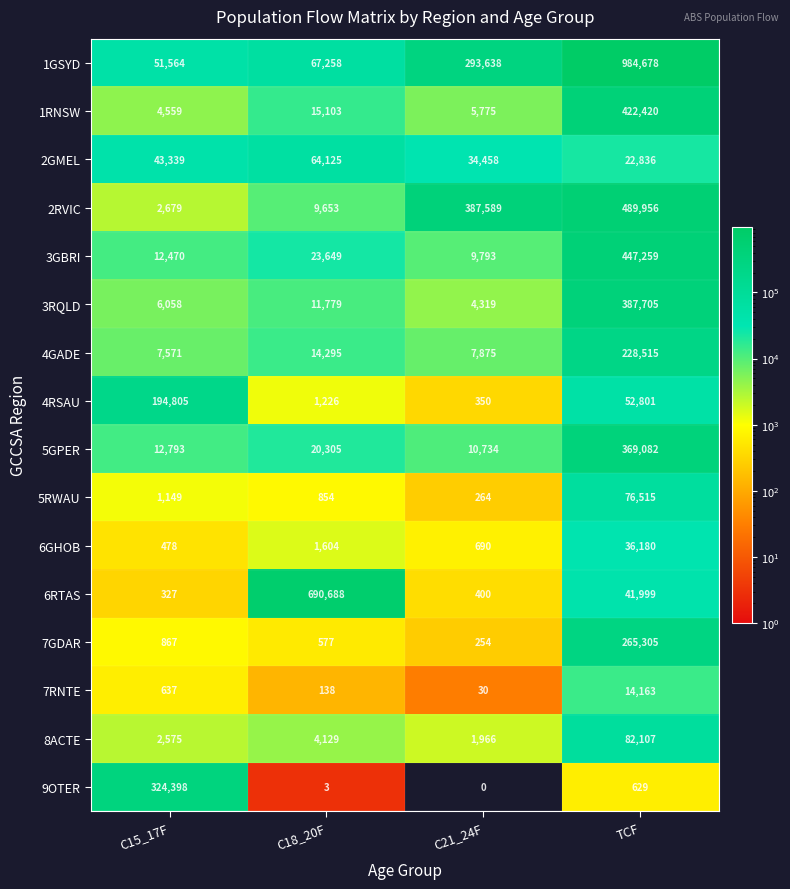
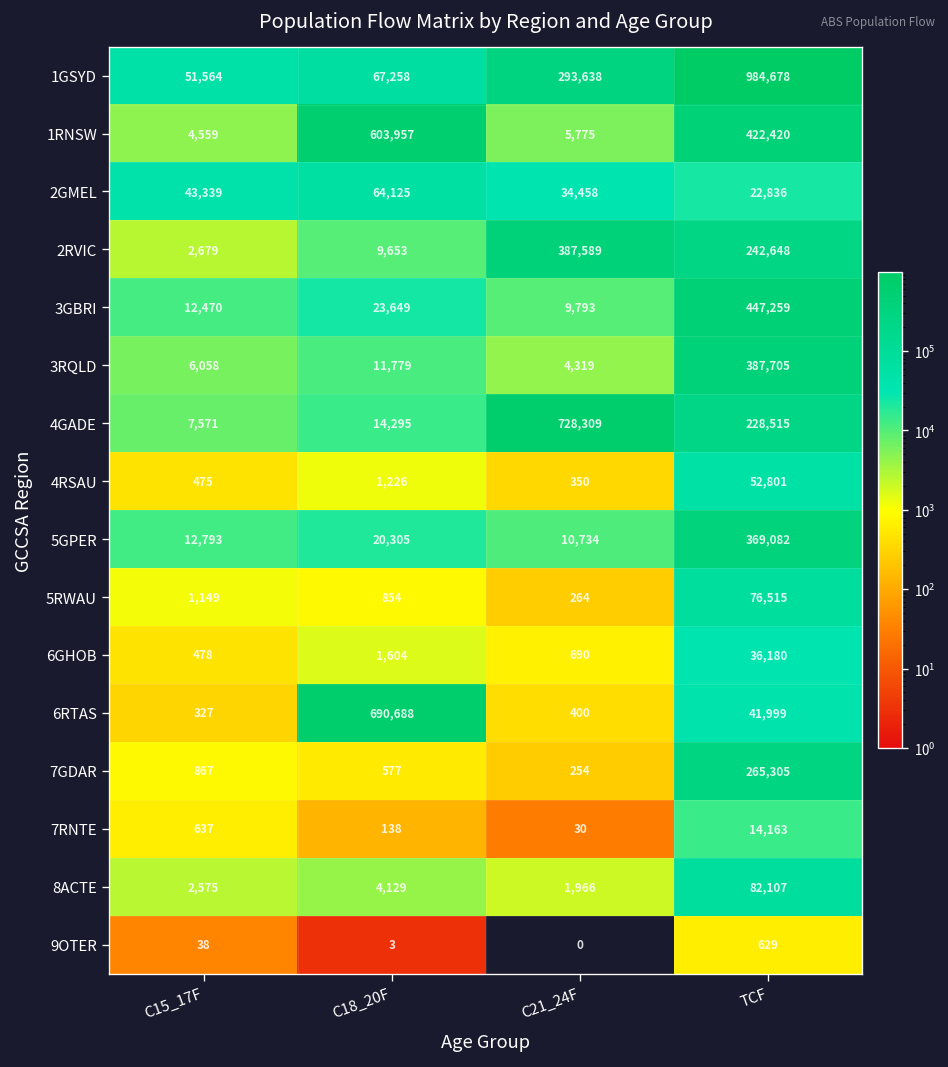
1RNSW, C18_20F: 15,103 -> 603,957
2RVIC, TCF: 489,956 -> 242,648
4GADE, C21_24F: 7,875 -> 728,309
4RSAU, C15_17F: 194,805 -> 475
9OTER, C15_17F: 324,398 -> 38
